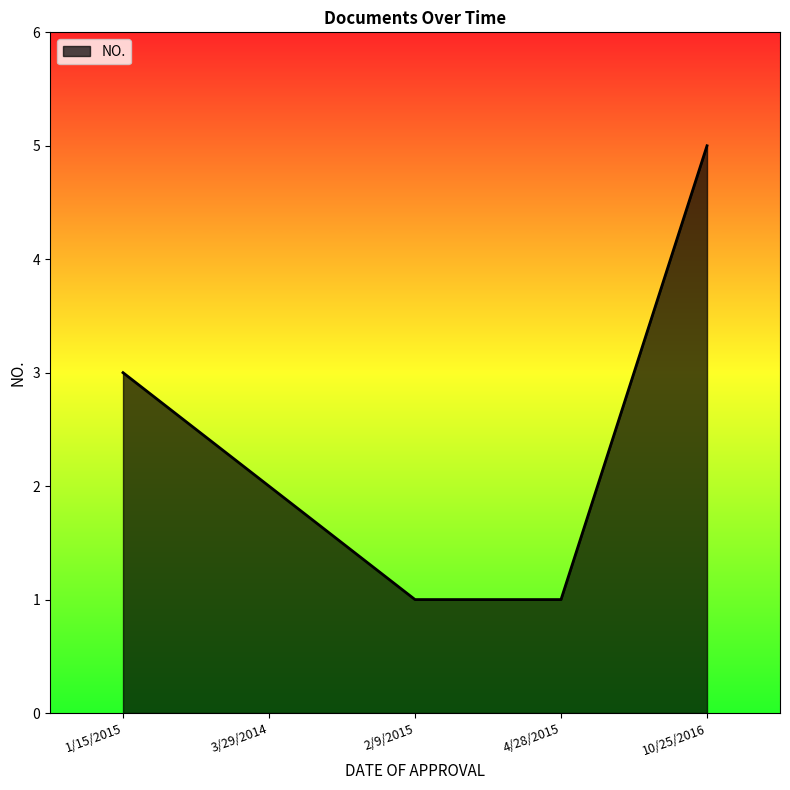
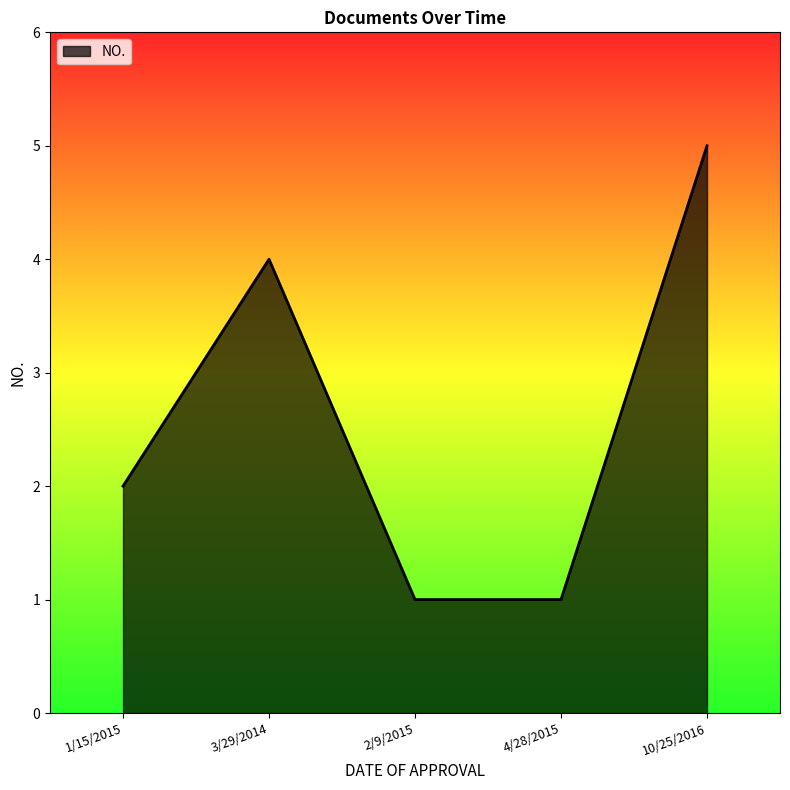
1/15/2015: 3 -> 2
3/29/2014: 2 -> 4
